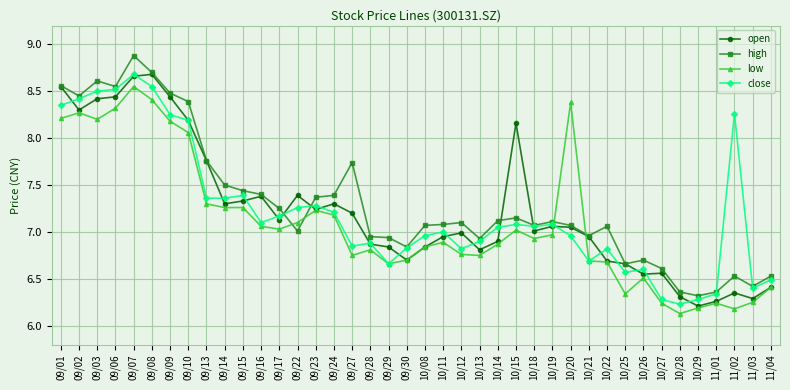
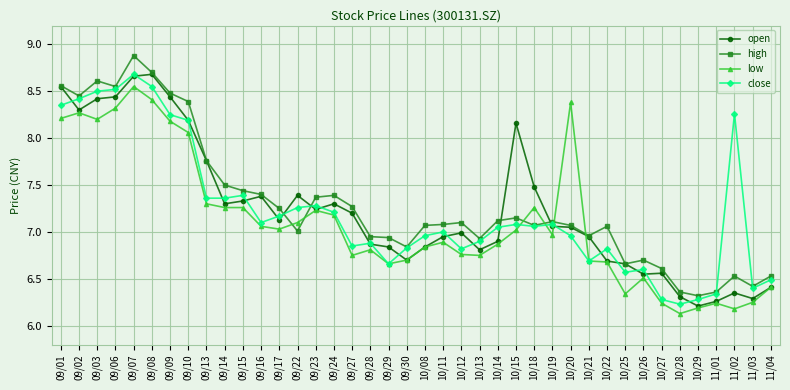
high, 09/27: 7.7 -> 7.3
open, 10/18: 7.0 -> 7.5
low, 10/18: 6.9 -> 7.3
